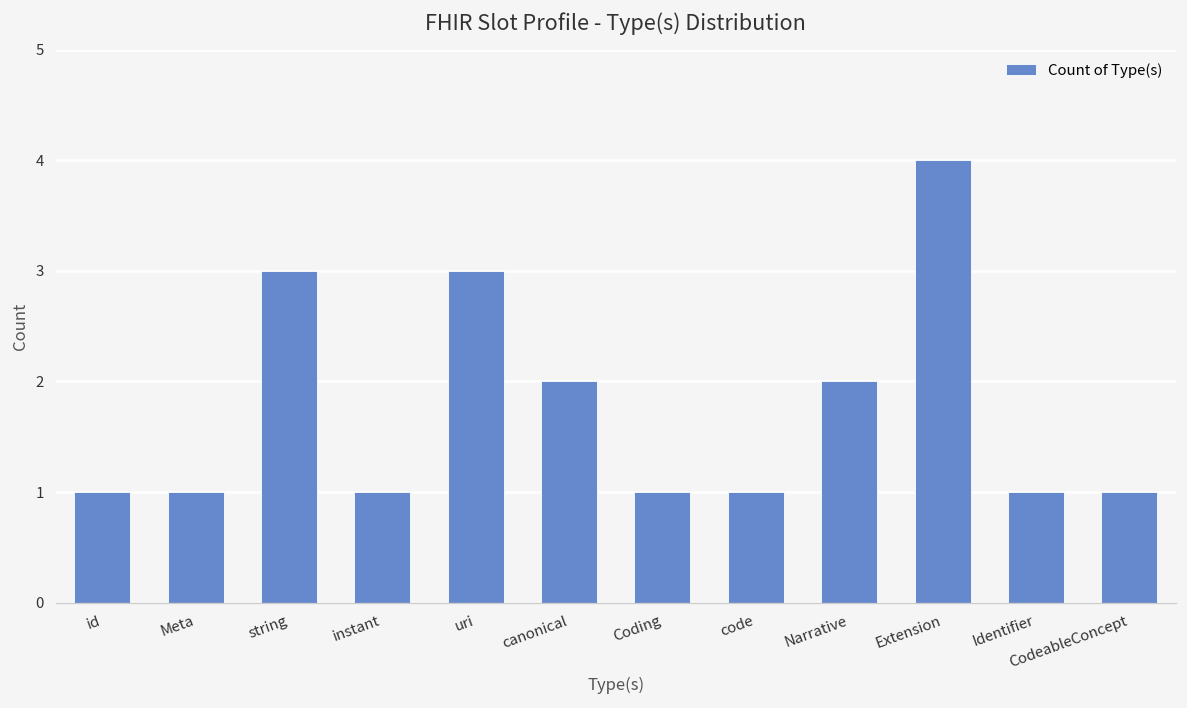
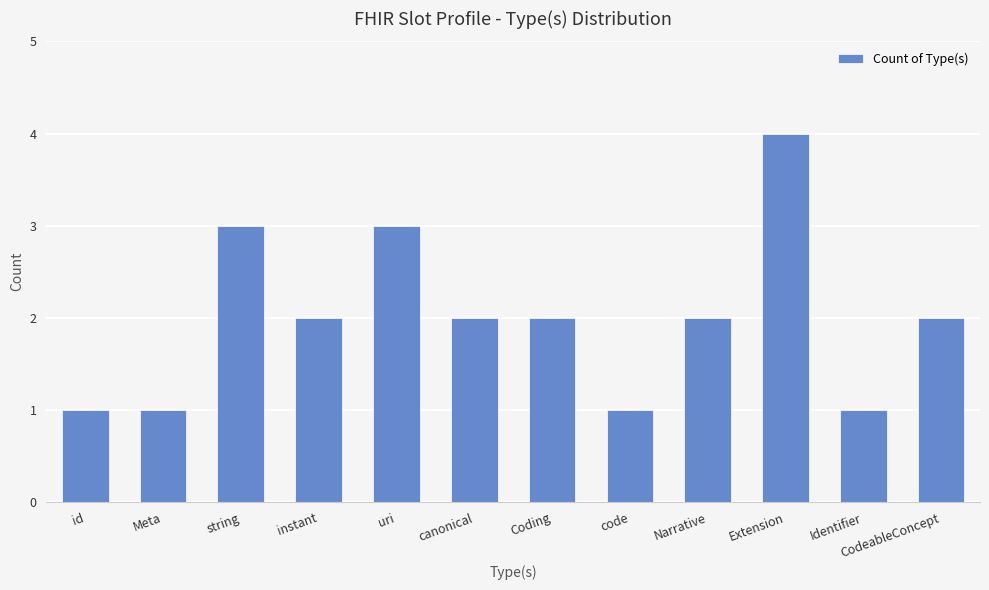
instant: 1 -> 2
Coding: 1 -> 2
CodeableConcept: 1 -> 2
